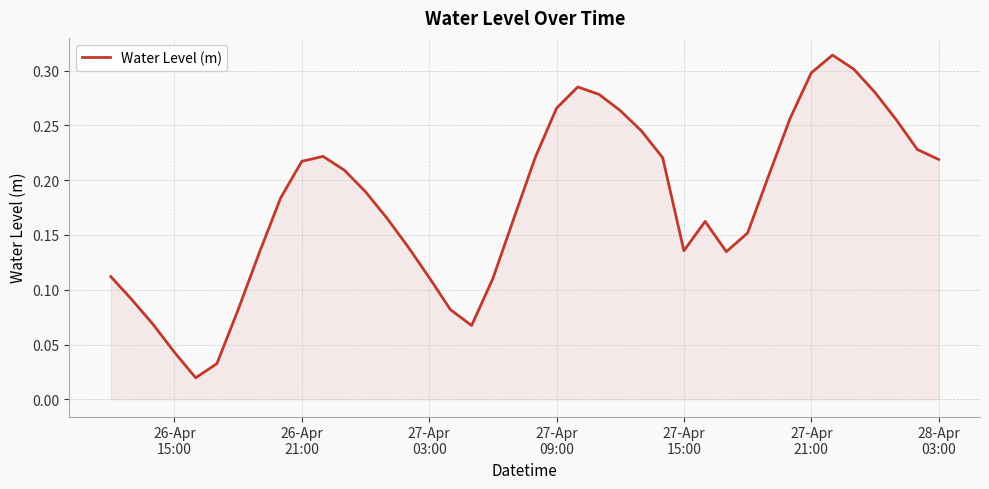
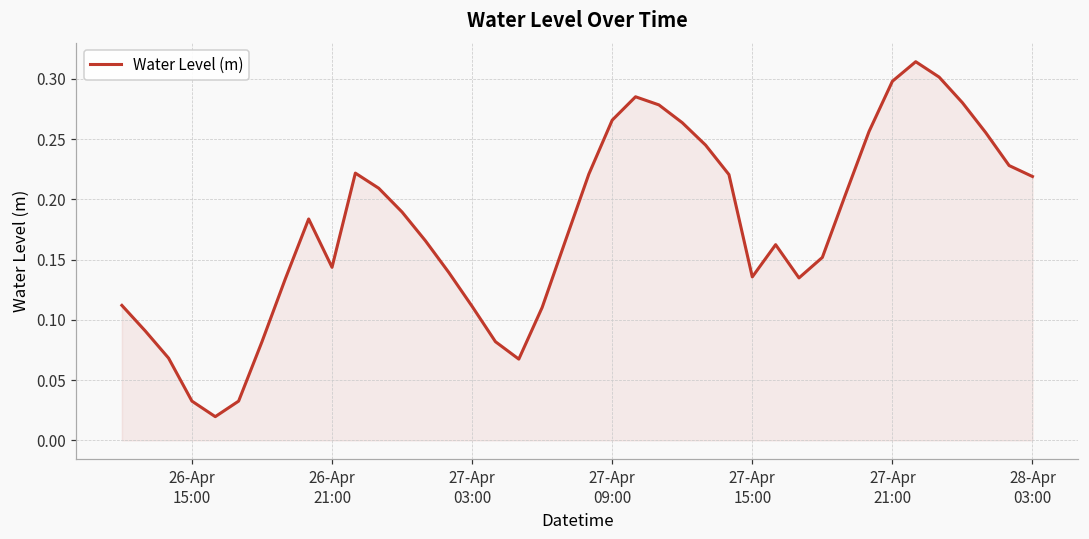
26-Apr 15:00: 0.043 -> 0.033
26-Apr 21:00: 0.217 -> 0.144
